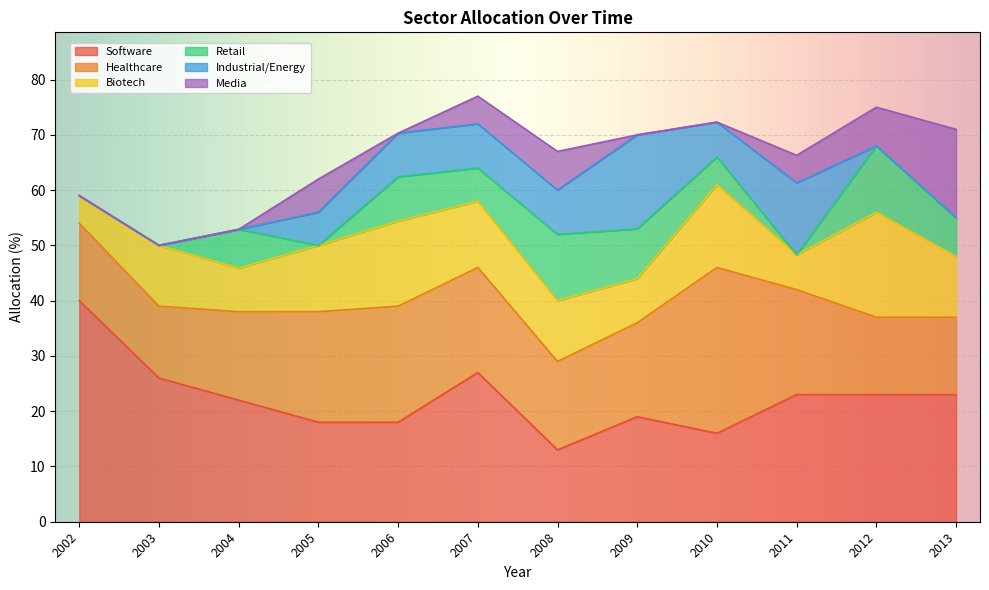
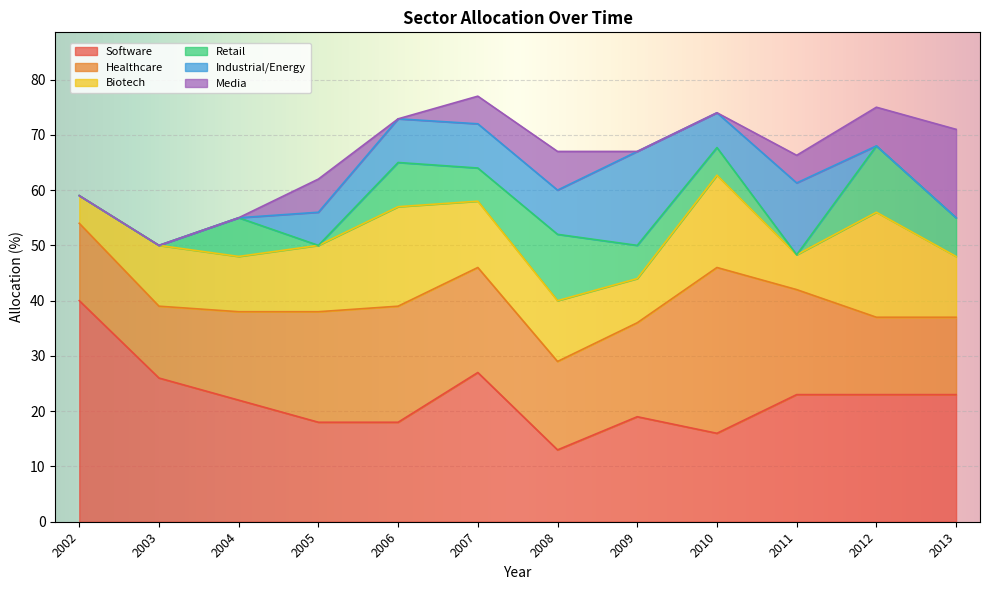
Biotech, 2004: 8 -> 10
Biotech, 2006: 15 -> 18
Retail, 2009: 9 -> 6
Biotech, 2010: 15 -> 17
